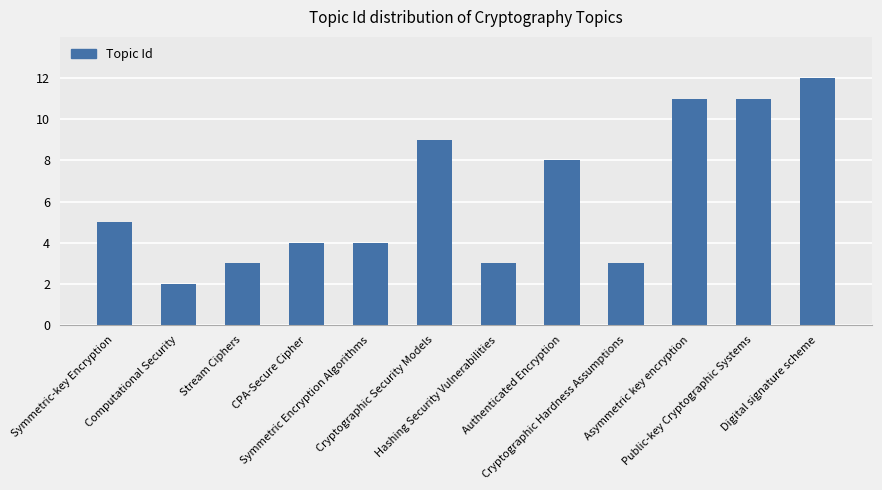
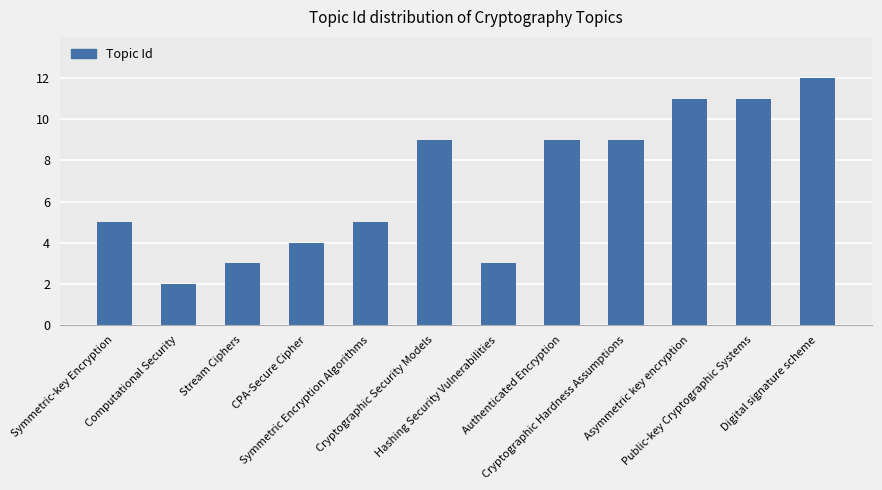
Symmetric Encryption Algorithms: 4 -> 5
Authenticated Encryption: 8 -> 9
Cryptographic Hardness Assumptions: 3 -> 9
